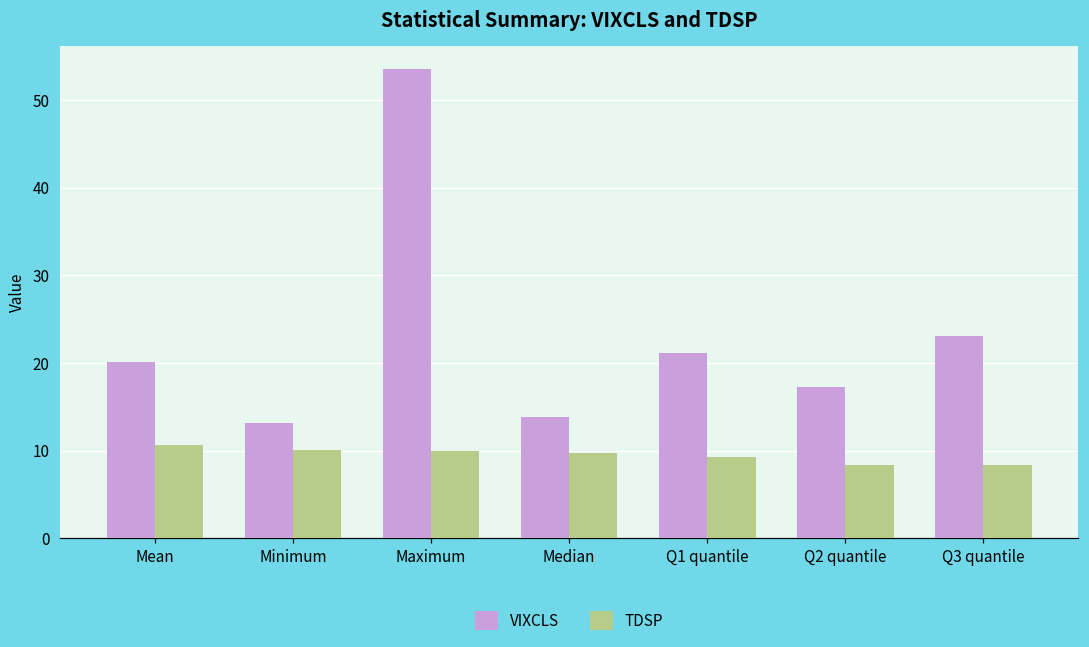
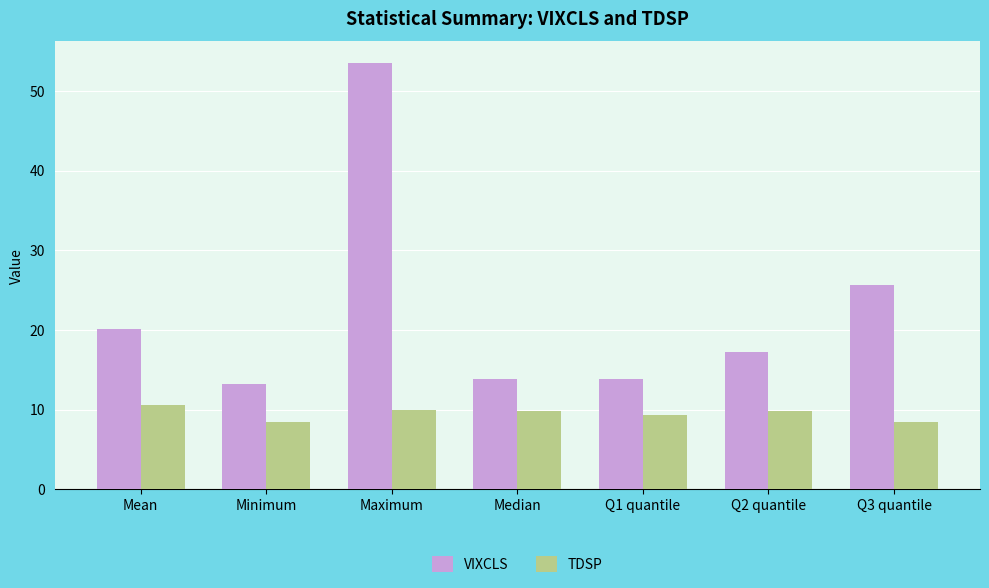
TDSP, Minimum: 10 -> 8
VIXCLS, Q1 quantile: 21 -> 14
TDSP, Q2 quantile: 8 -> 10
VIXCLS, Q3 quantile: 23 -> 26
